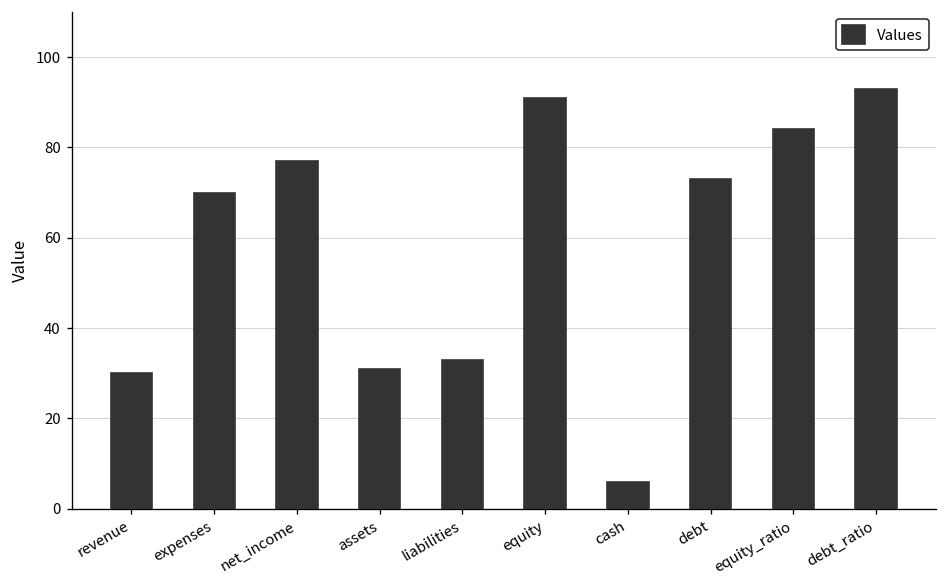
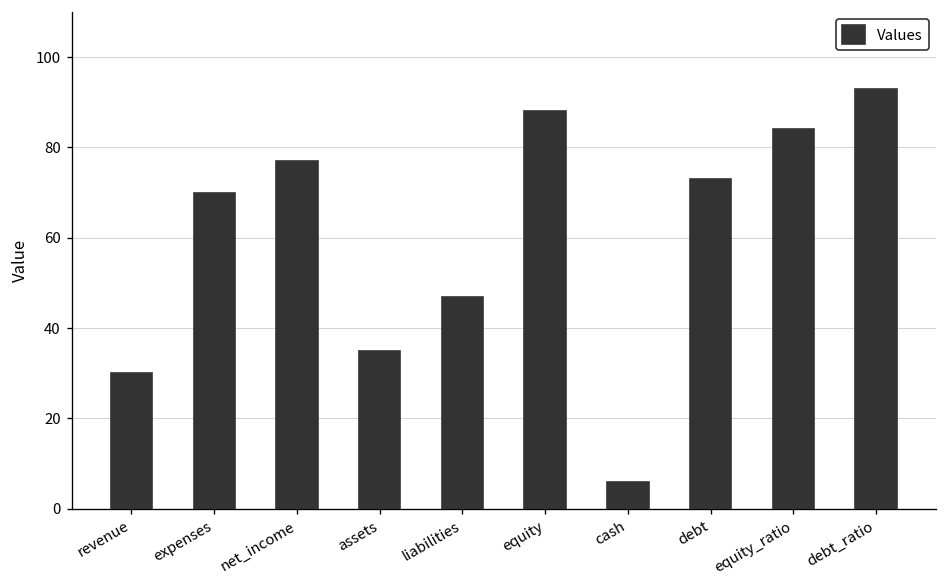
assets: 31 -> 35
liabilities: 33 -> 47
equity: 91 -> 88
